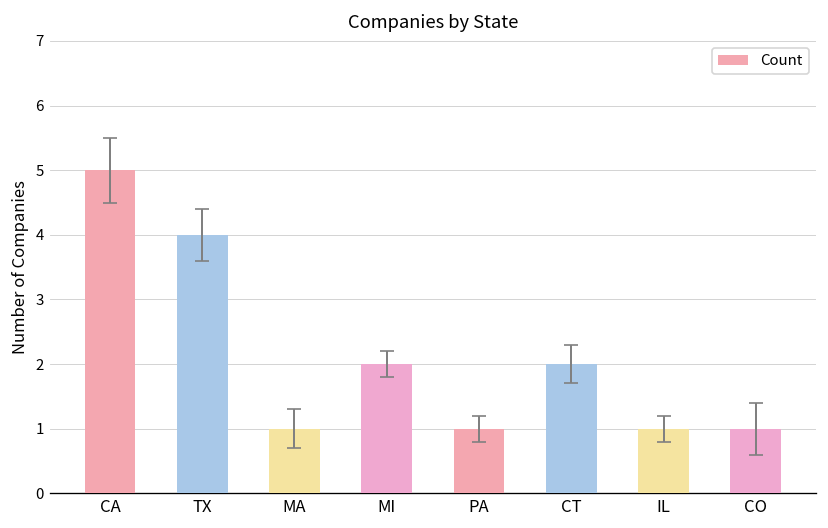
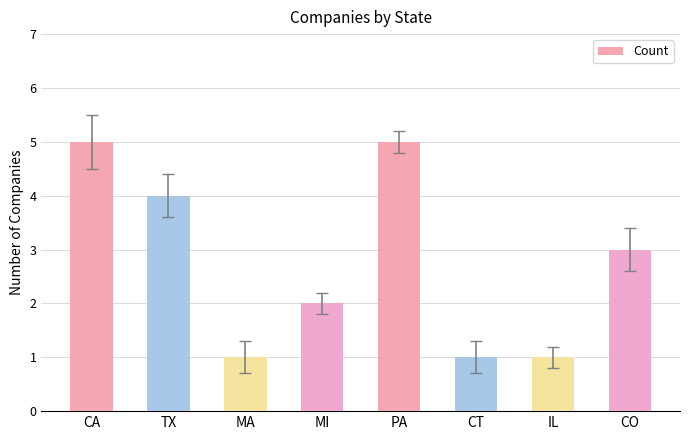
Count, PA: 1 -> 5
Count, CT: 2 -> 1
Count, CO: 1 -> 3
